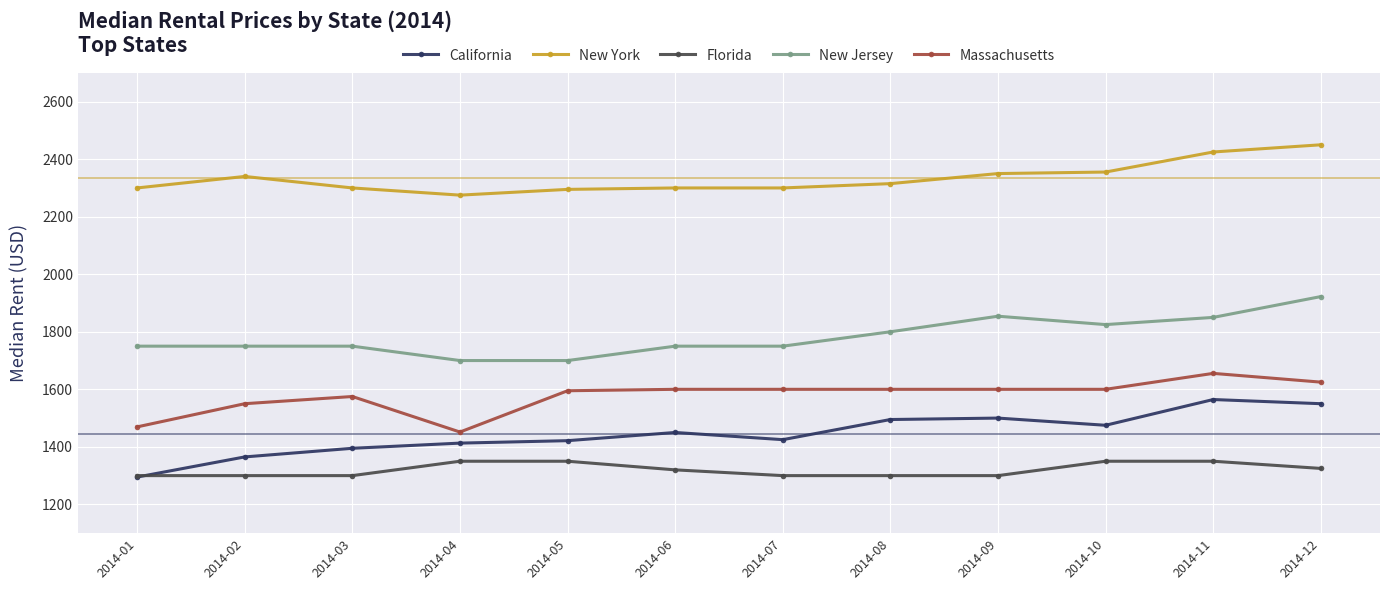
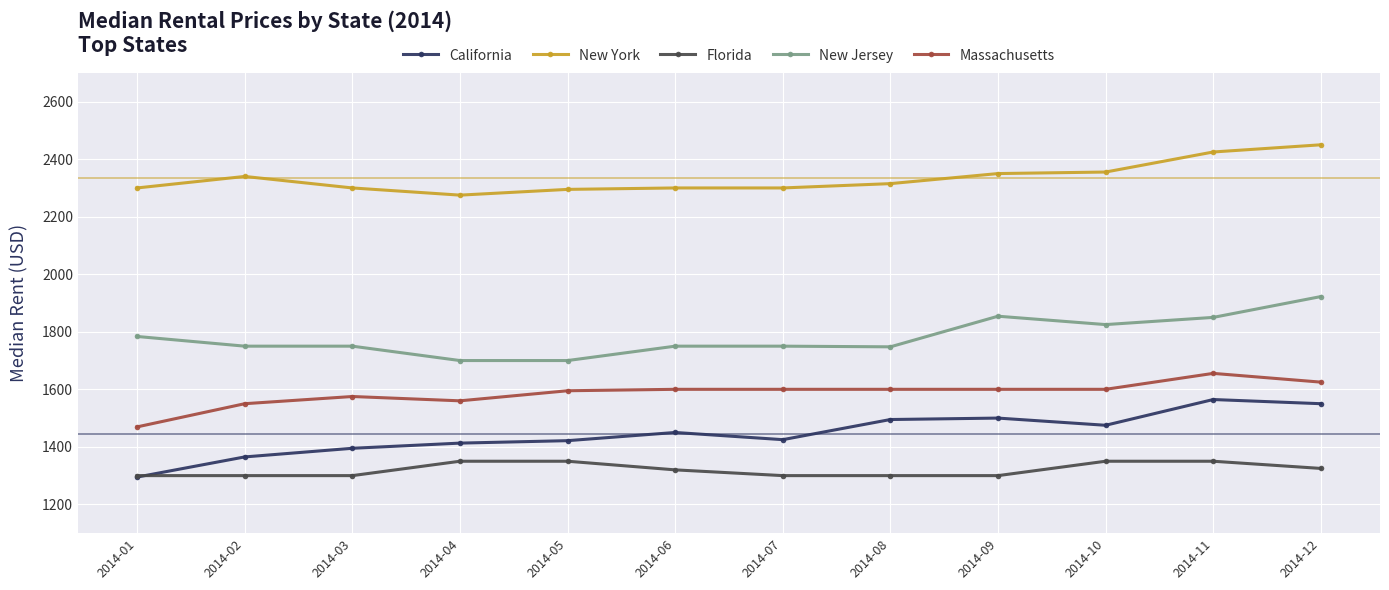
New Jersey, 2014-01: 1750 -> 1780
Massachusetts, 2014-04: 1450 -> 1560
New Jersey, 2014-08: 1800 -> 1750
